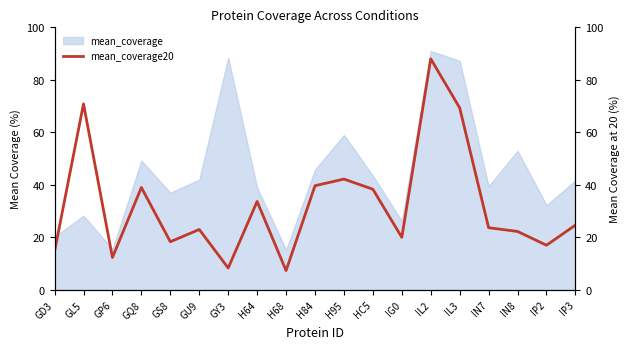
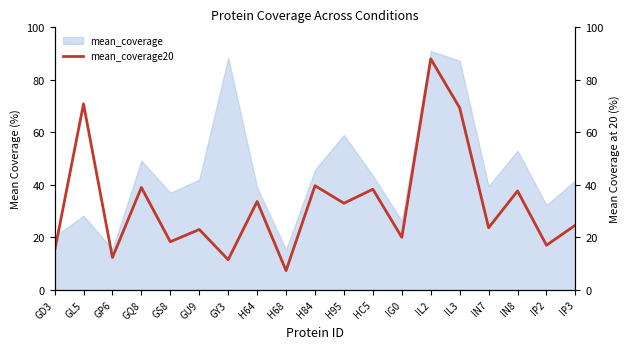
mean_coverage20, GY3: 8 -> 11
mean_coverage20, H95: 42 -> 33
mean_coverage20, IN8: 22 -> 38
